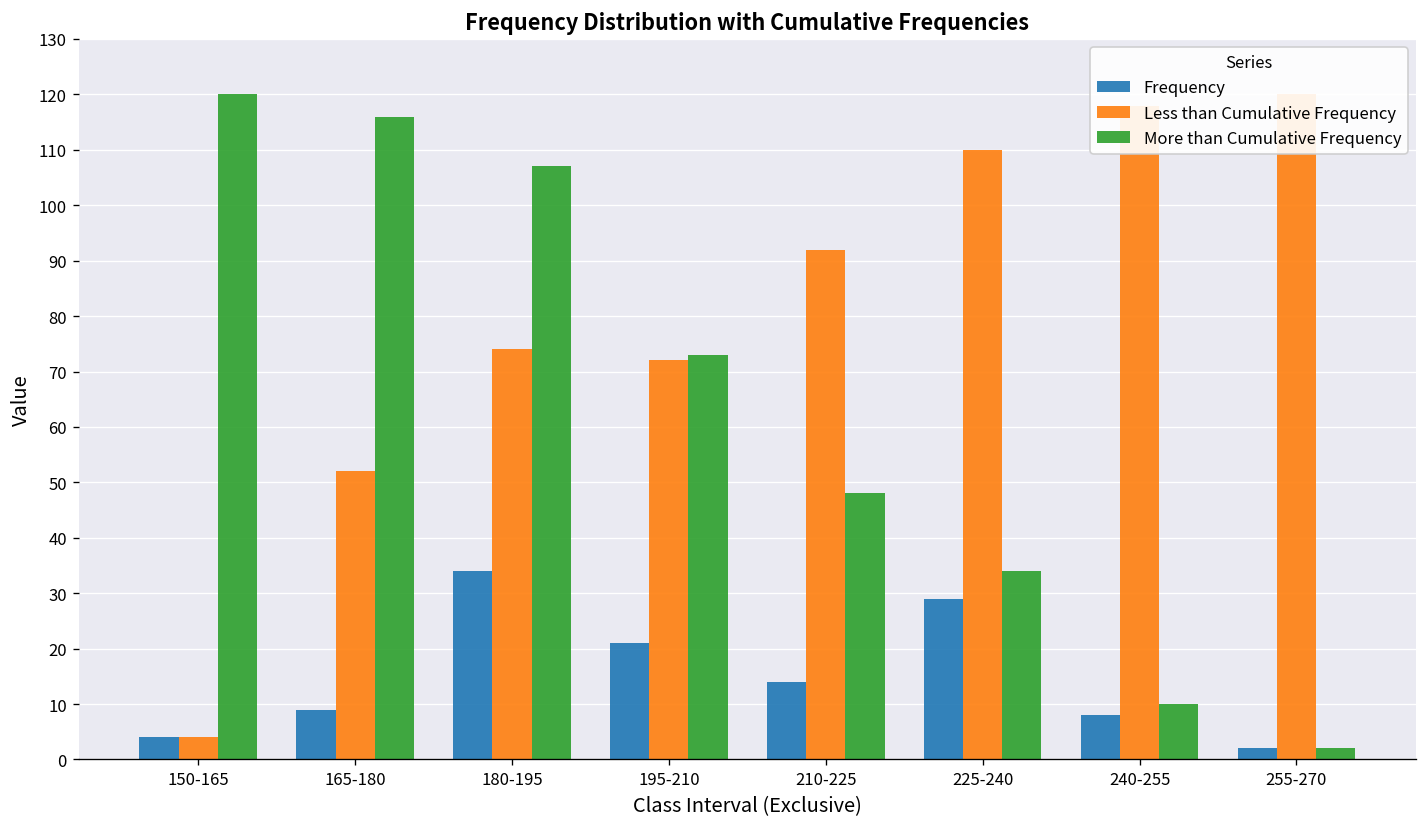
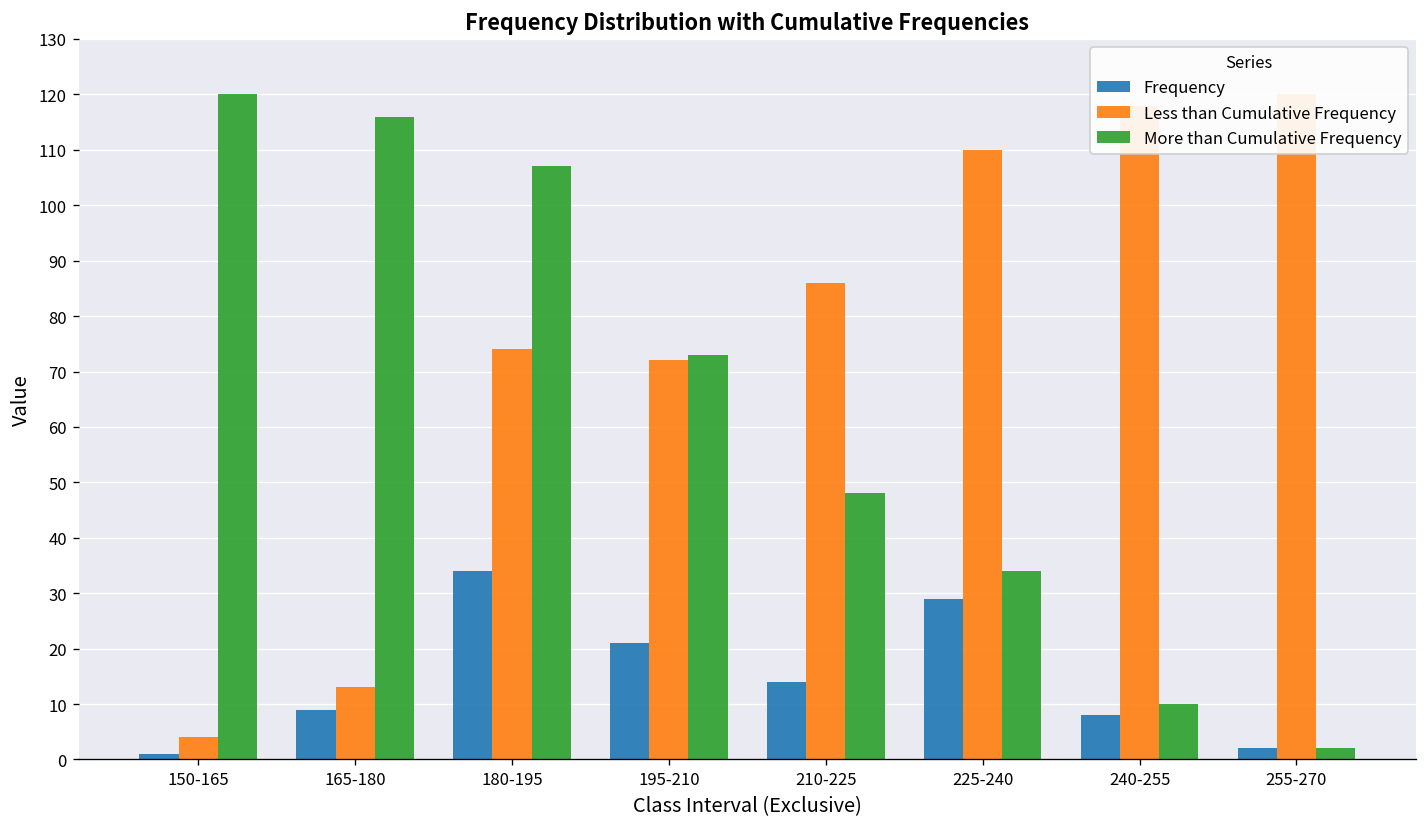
Frequency, 150-165: 4 -> 1
Less than Cumulative Frequency, 165-180: 52 -> 13
Less than Cumulative Frequency, 210-225: 92 -> 86
